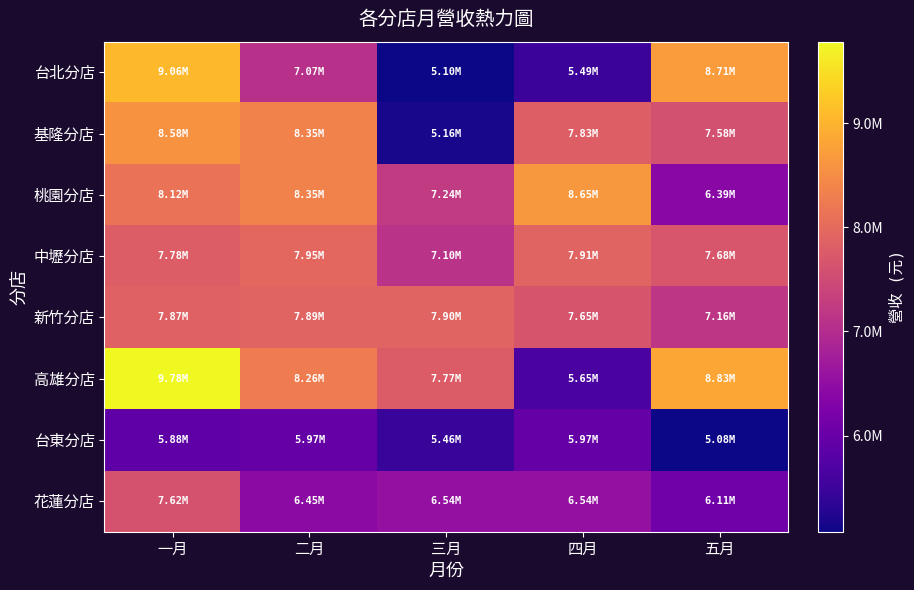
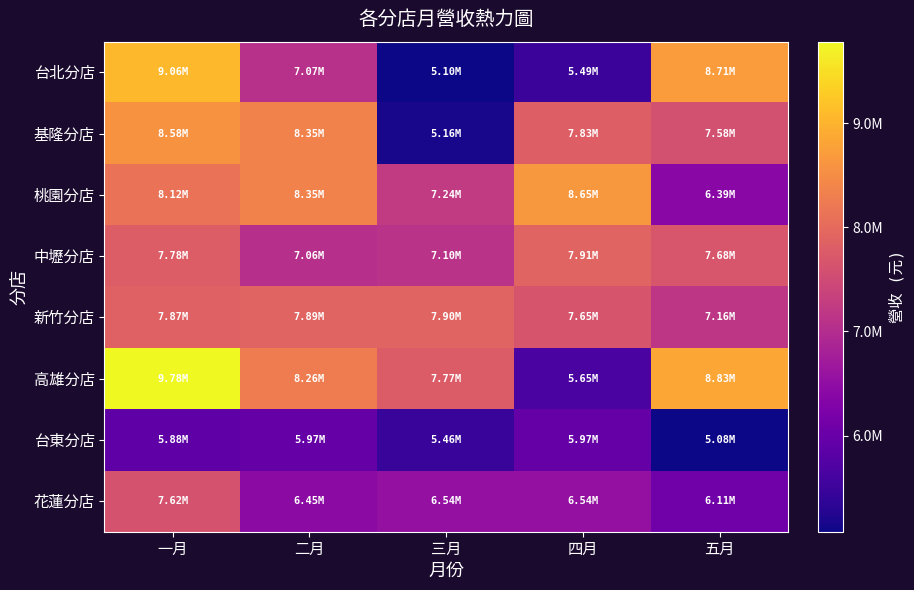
中壢分店, 二月: 7.95M -> 7.06M
